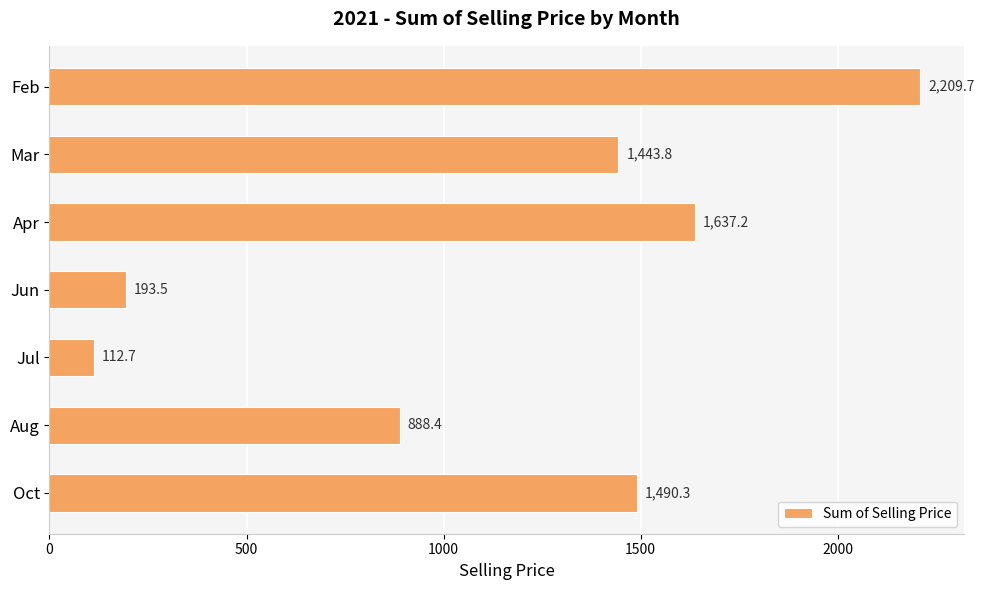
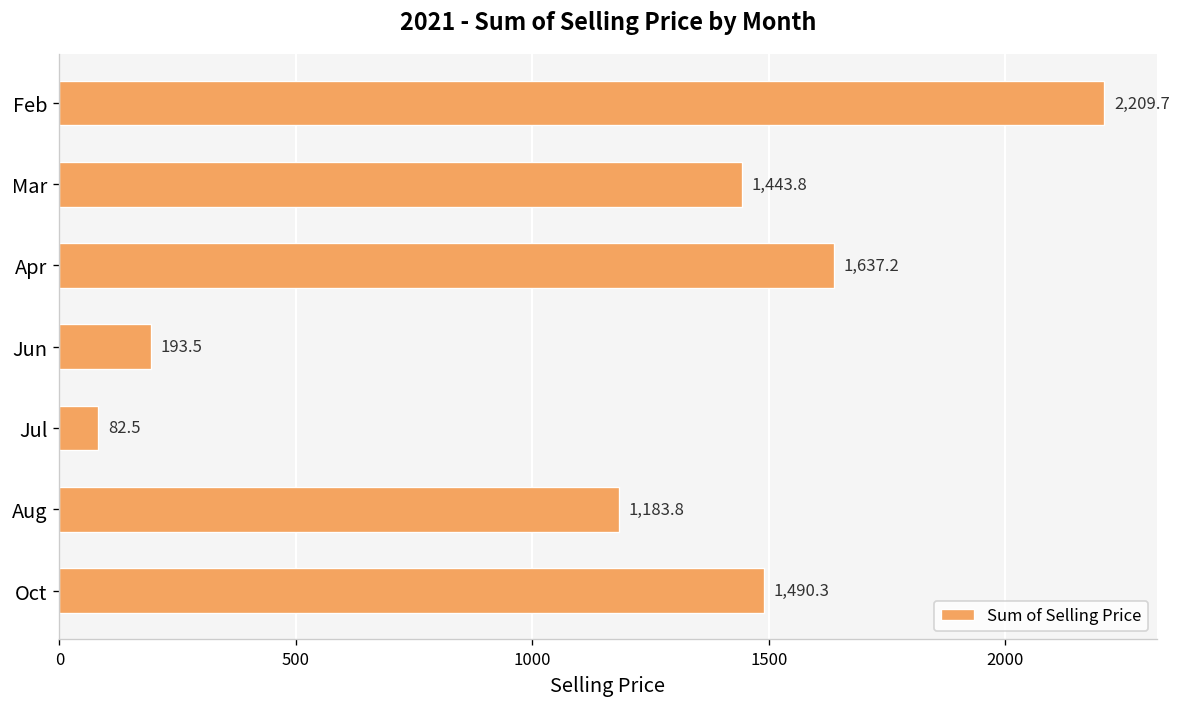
Jul: 112.7 -> 82.5
Aug: 888.4 -> 1,183.8
